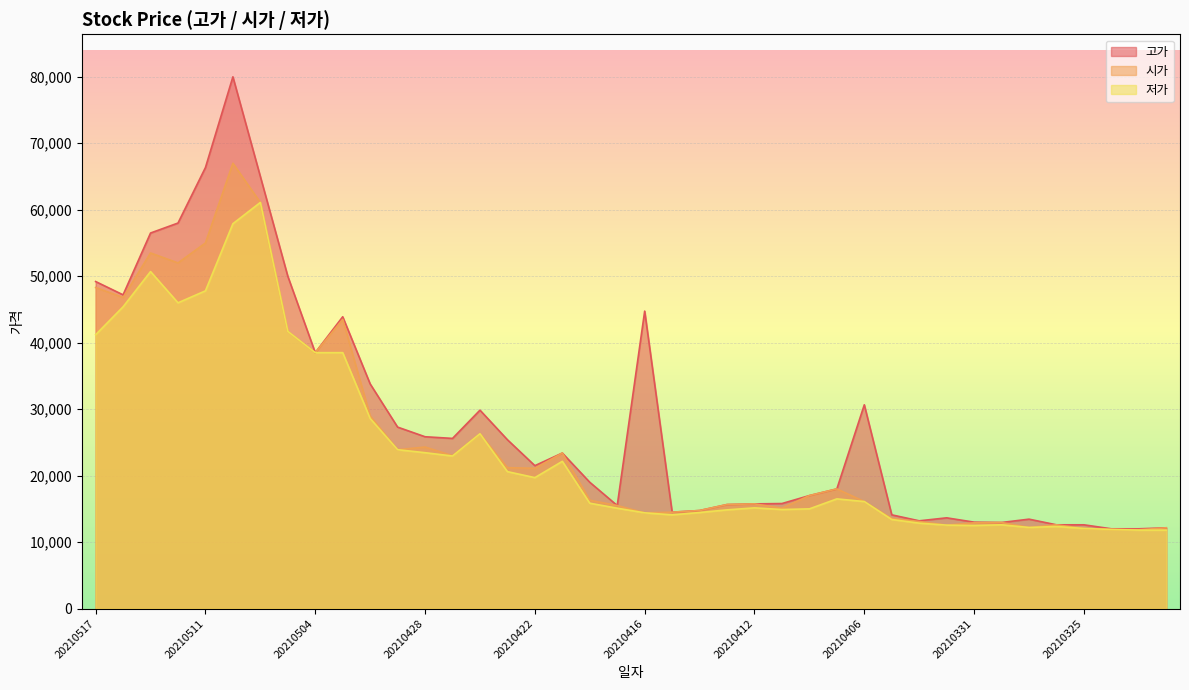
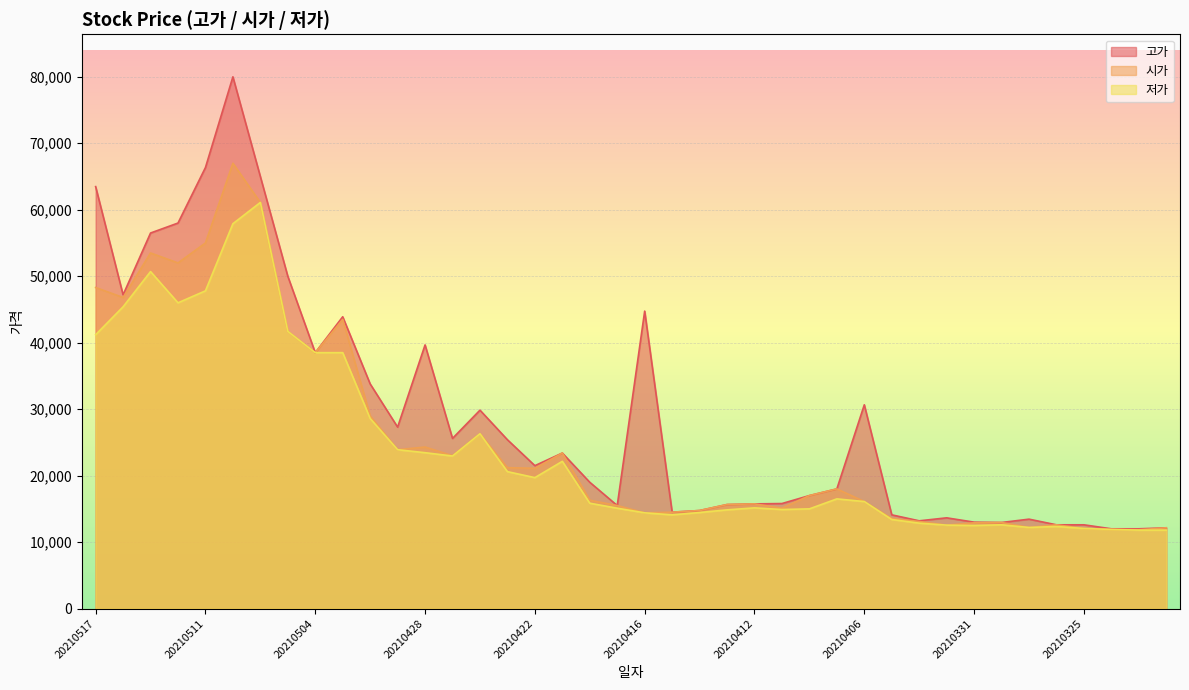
고가, 20210517: 49,000 -> 63,000
고가, 20210428: 26,000 -> 40,000
